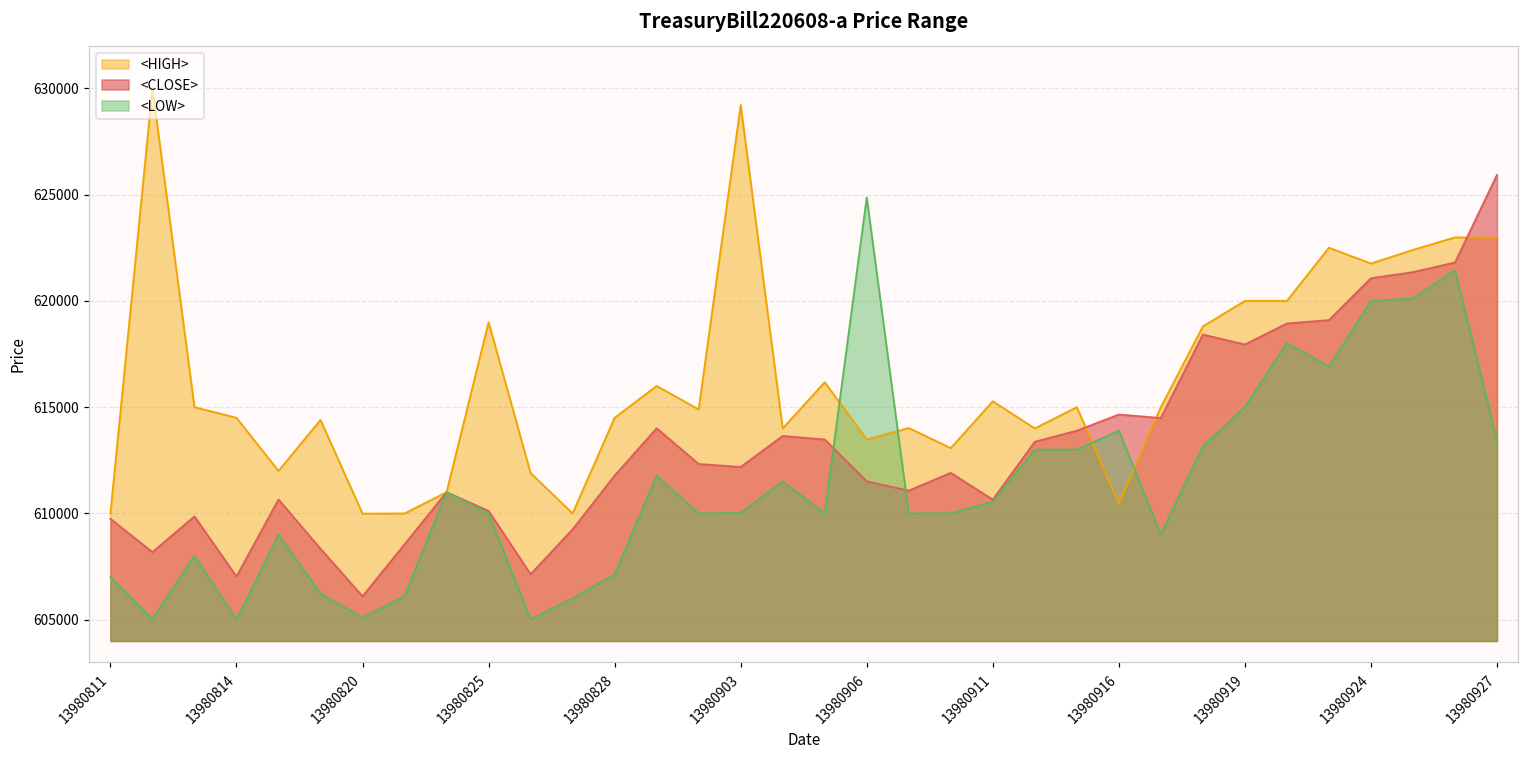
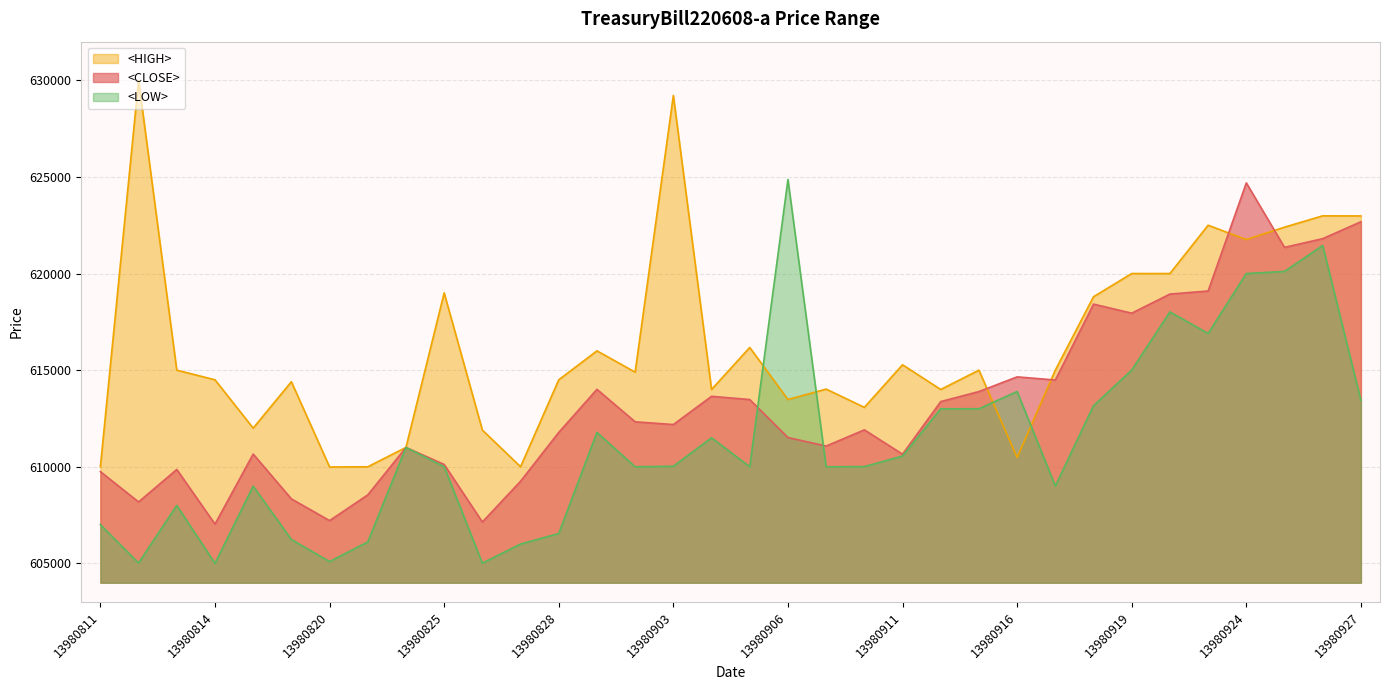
<CLOSE>, 13980820: 606100 -> 607200
<LOW>, 13980828: 607100 -> 606500
<CLOSE>, 13980924: 621100 -> 624700
<CLOSE>, 13980927: 625900 -> 622700
